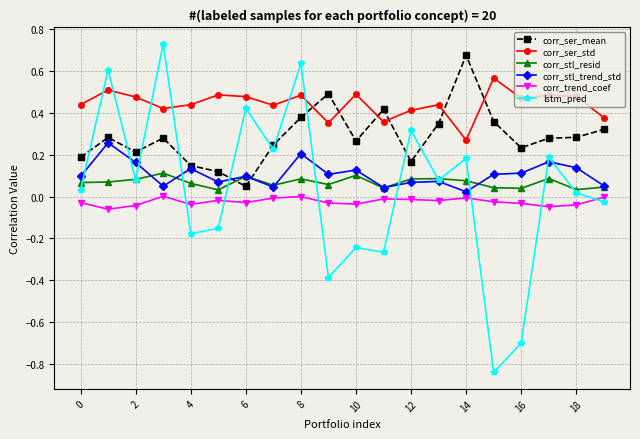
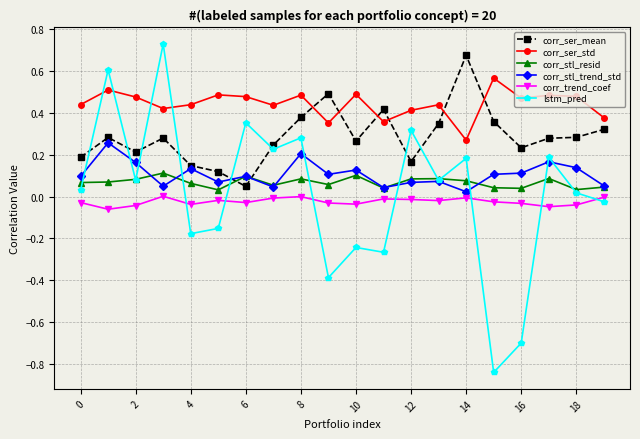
lstm_pred, 6: 0.42 -> 0.35
lstm_pred, 8: 0.64 -> 0.28
